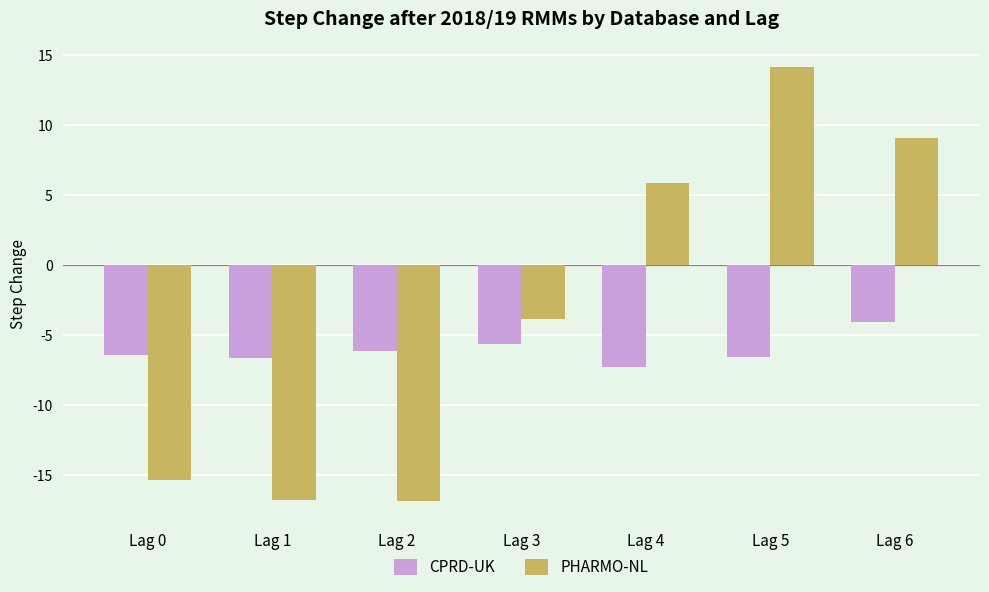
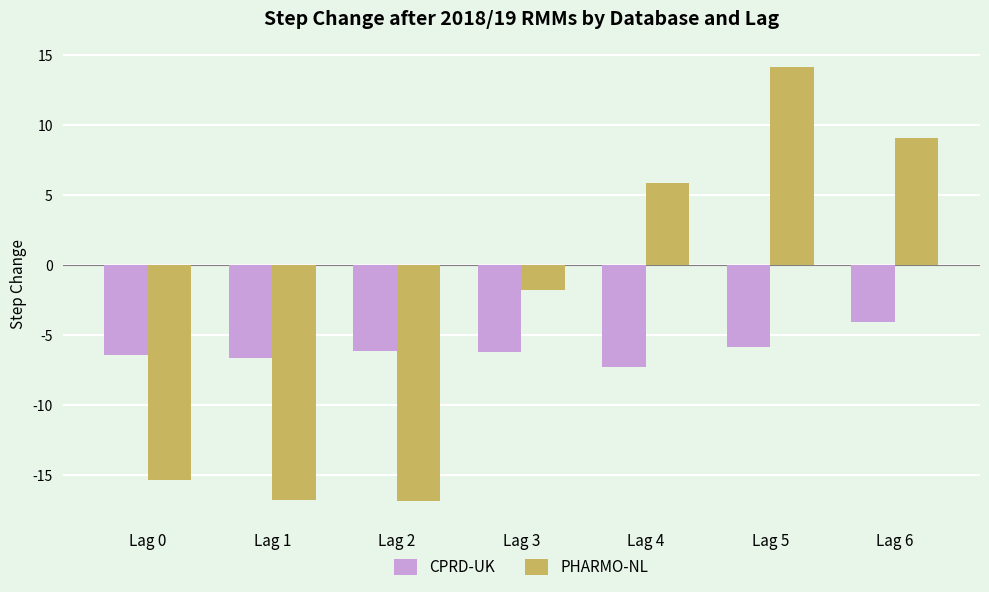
CPRD-UK, Lag 3: -5.6 -> -6.2
PHARMO-NL, Lag 3: -3.9 -> -1.8
CPRD-UK, Lag 5: -6.5 -> -5.8
